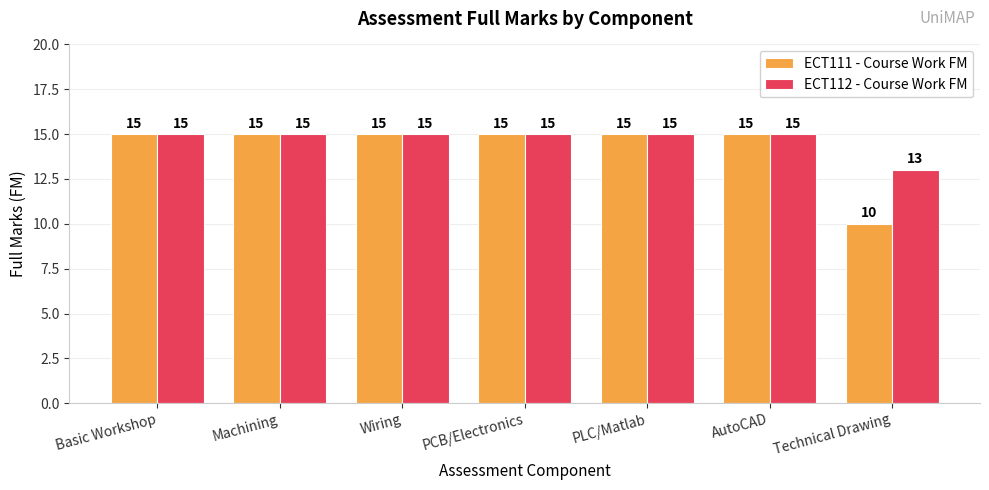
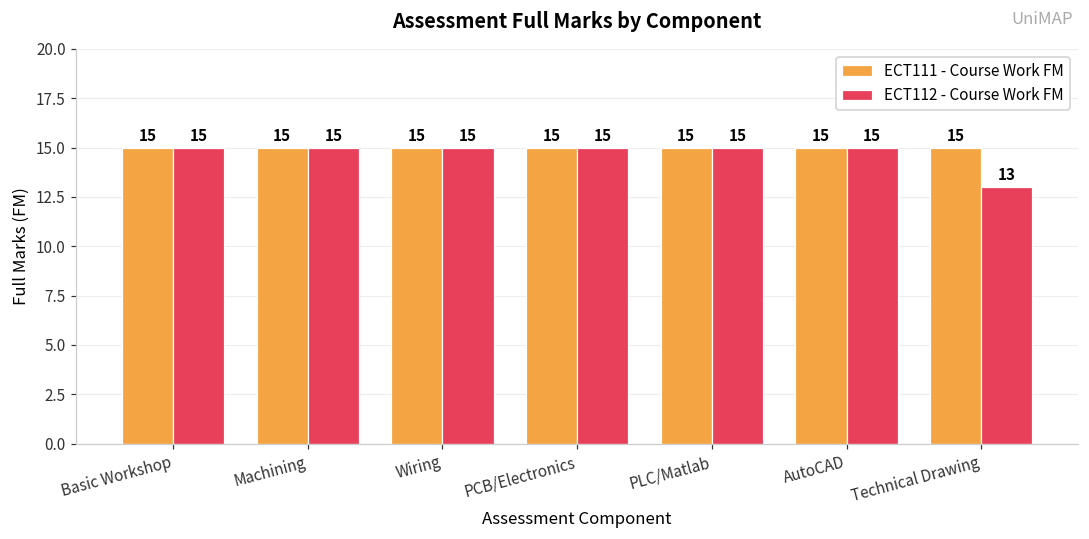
ECT111 - Course Work FM, Technical Drawing: 10 -> 15
